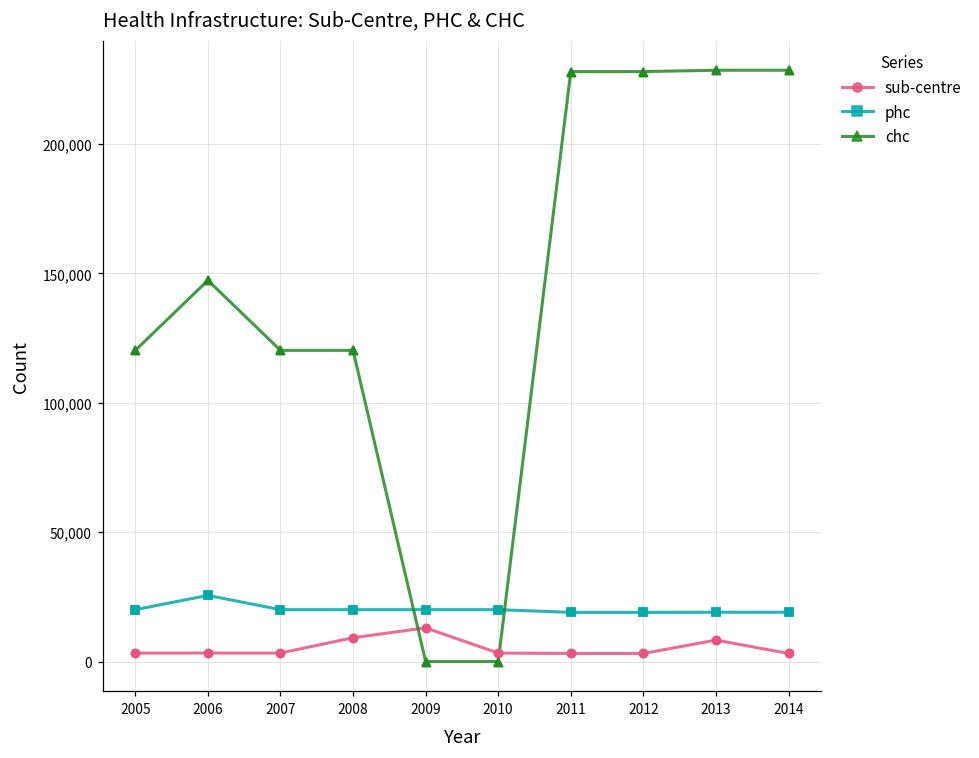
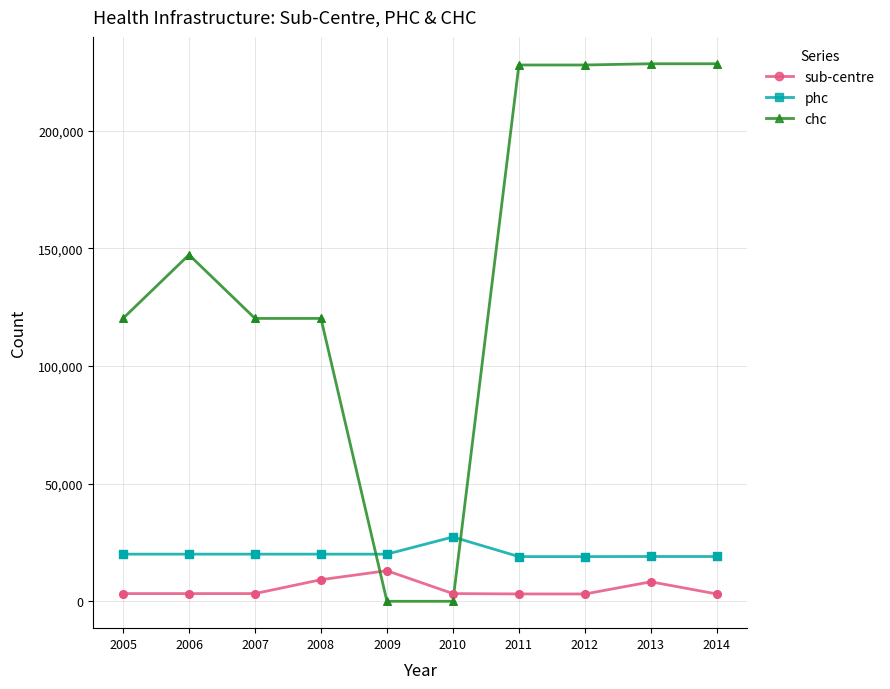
phc, 2006: 26,000 -> 20,000
phc, 2010: 20,000 -> 27,000
